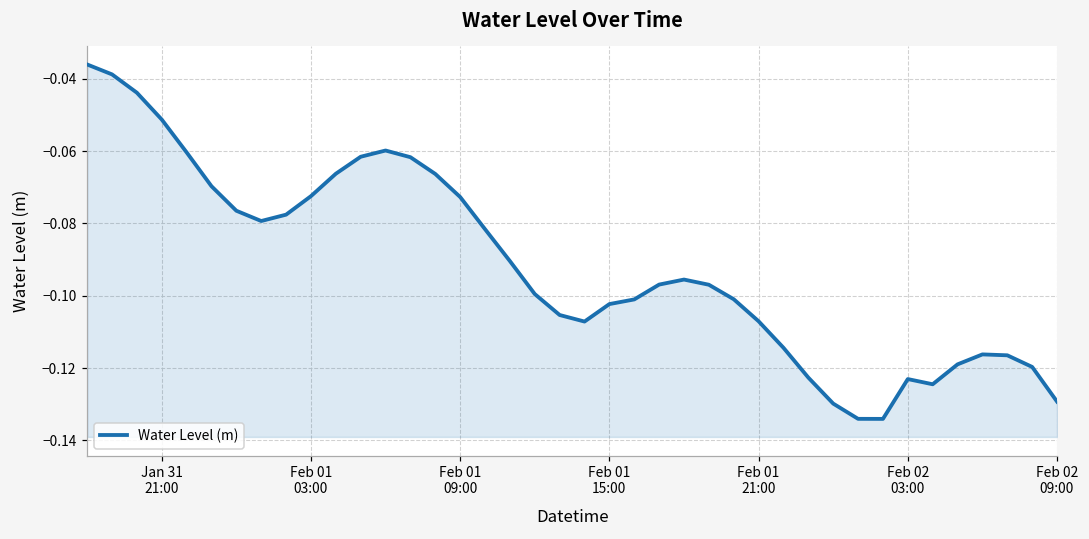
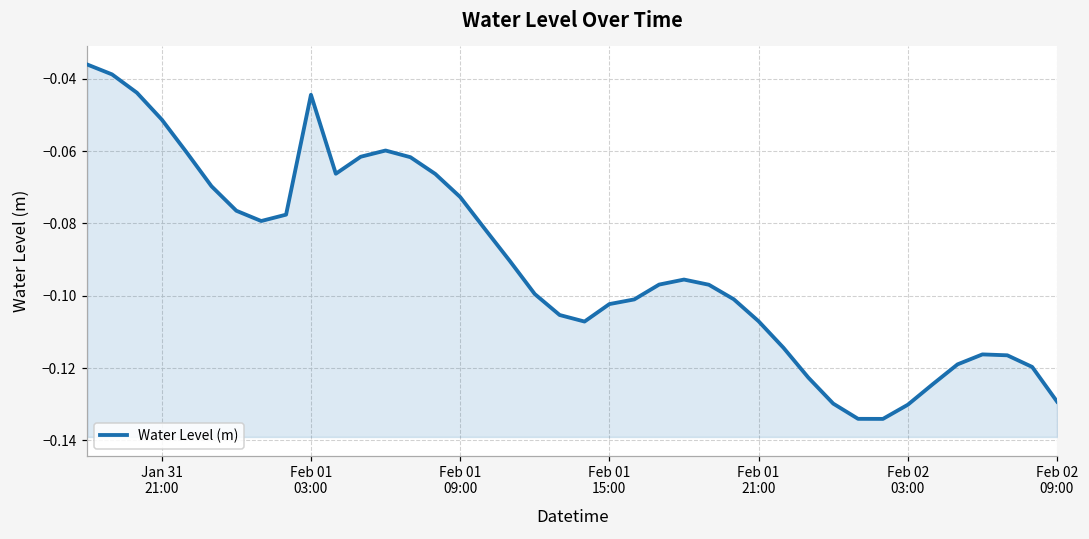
Feb 01 03:00: -0.072 -> -0.044
Feb 02 03:00: -0.123 -> -0.130
